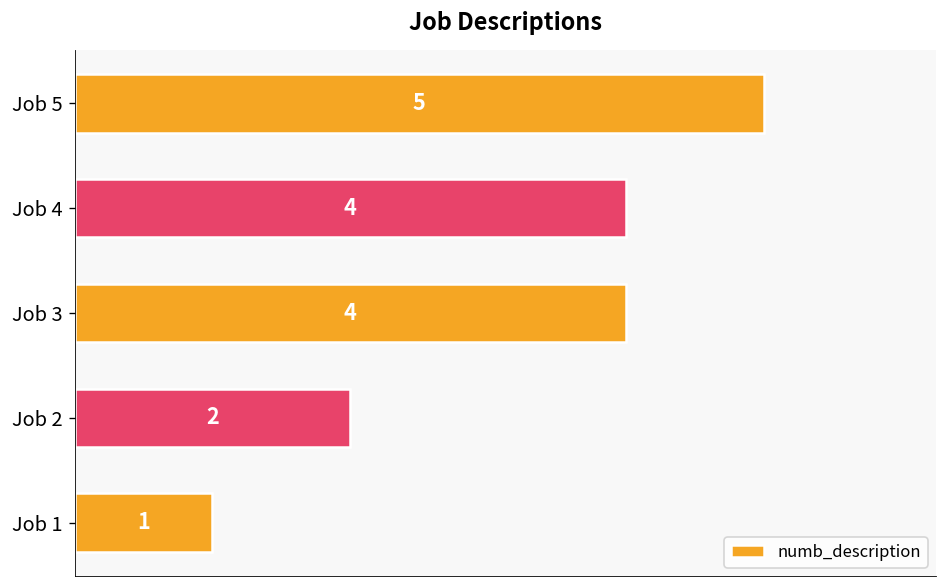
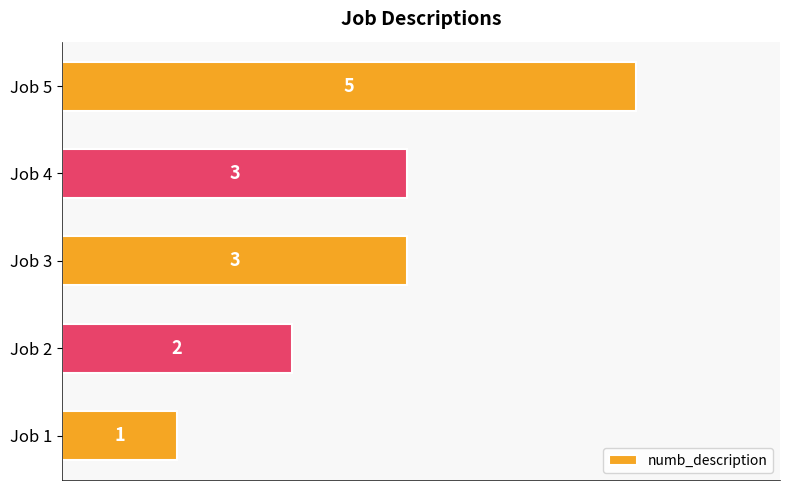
Job 4: 4 -> 3
Job 3: 4 -> 3
